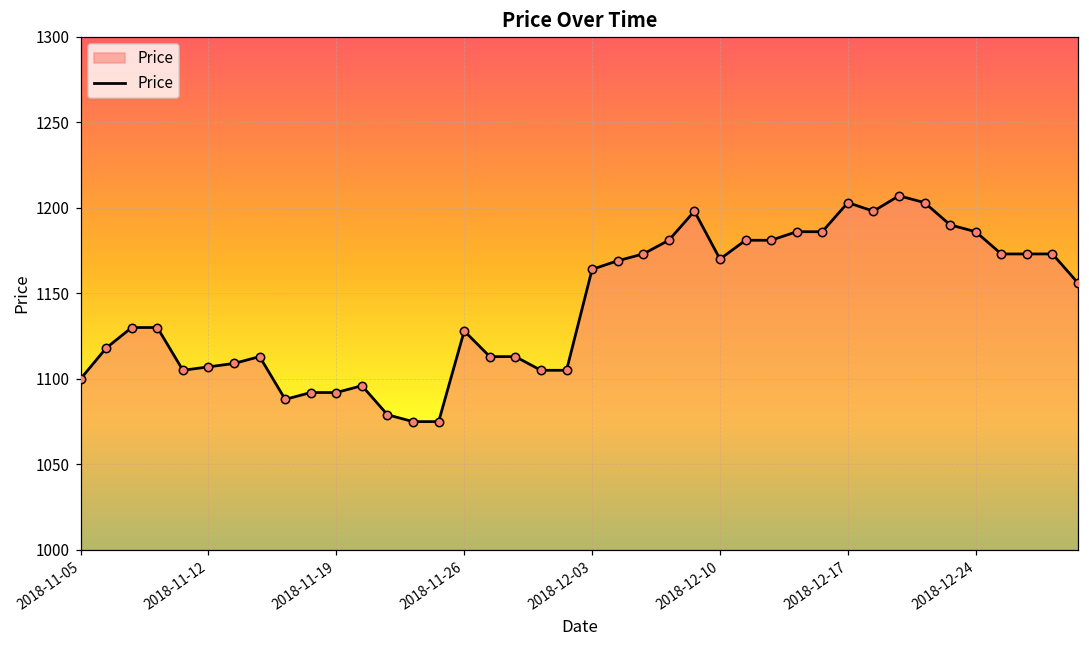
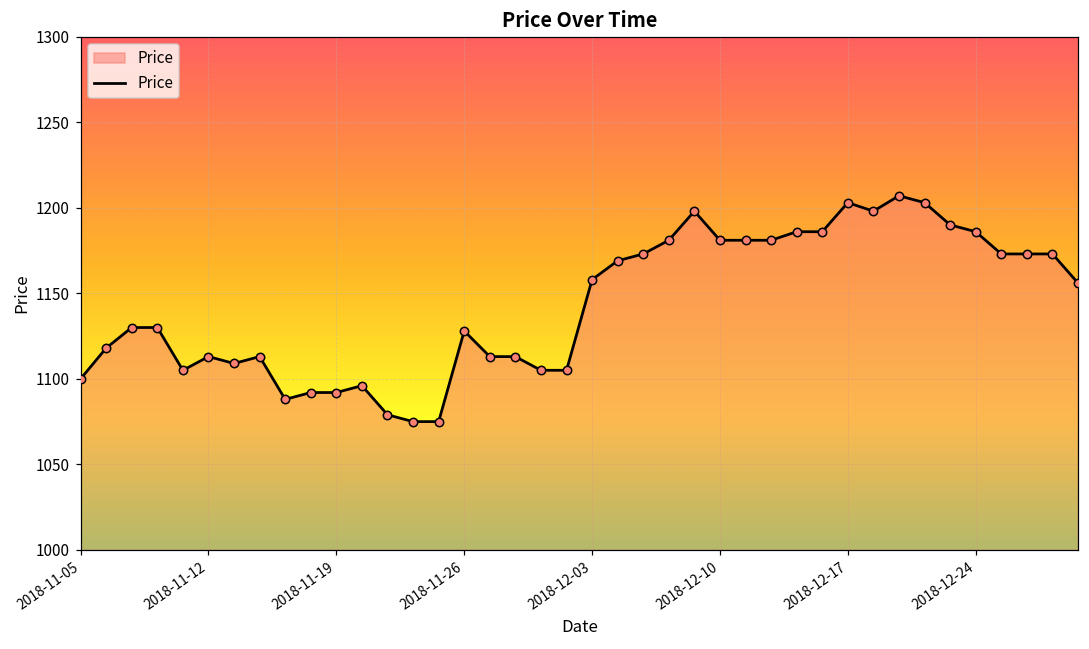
2018-11-12: 1107 -> 1113
2018-12-03: 1164 -> 1158
2018-12-10: 1170 -> 1181
